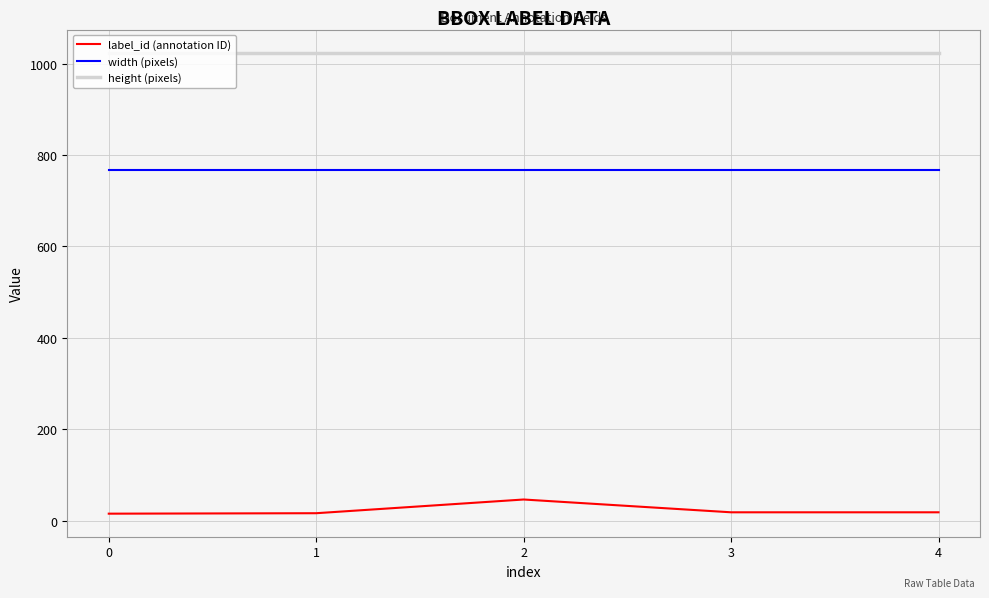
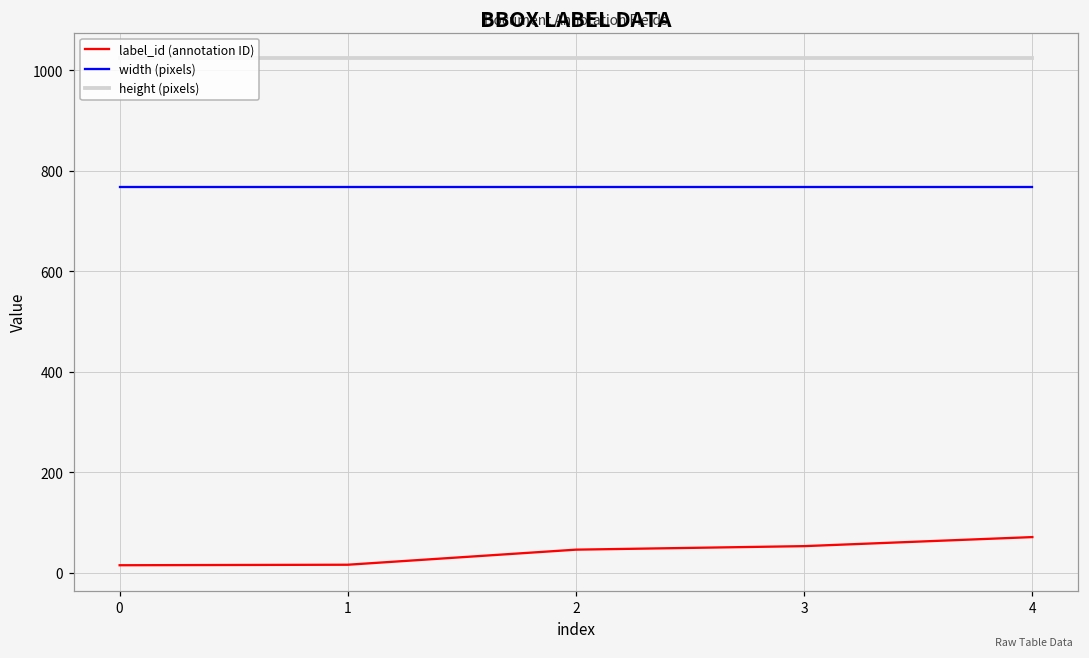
label_id (annotation ID), 3: 20 -> 50
label_id (annotation ID), 4: 20 -> 70
